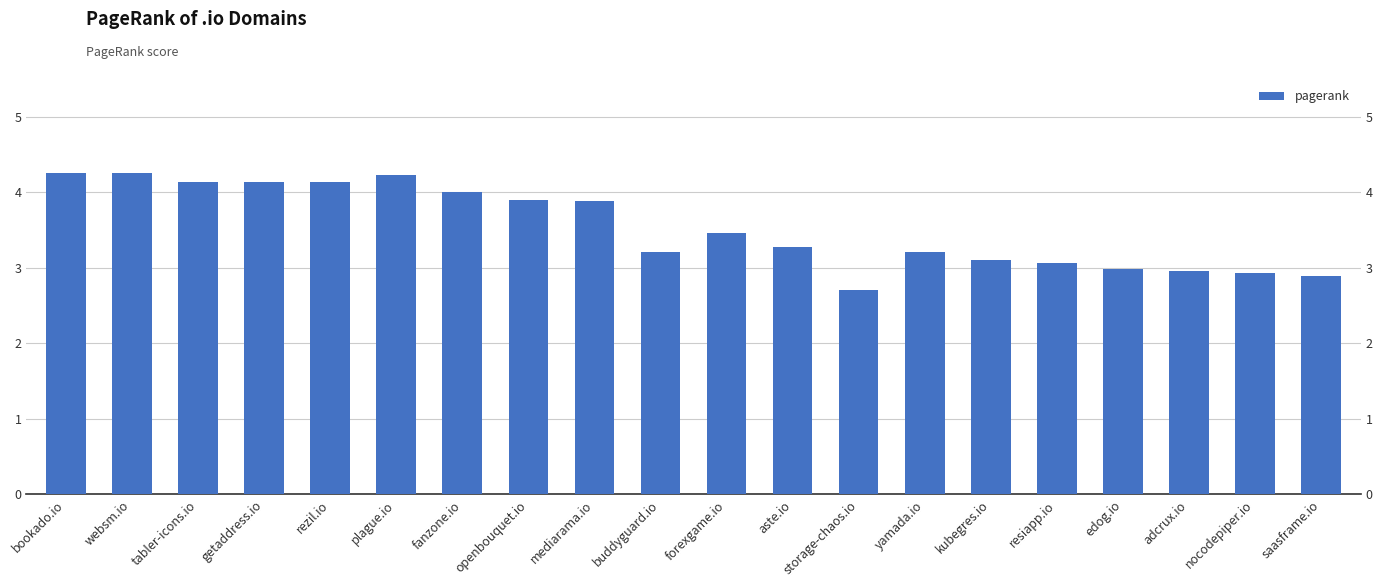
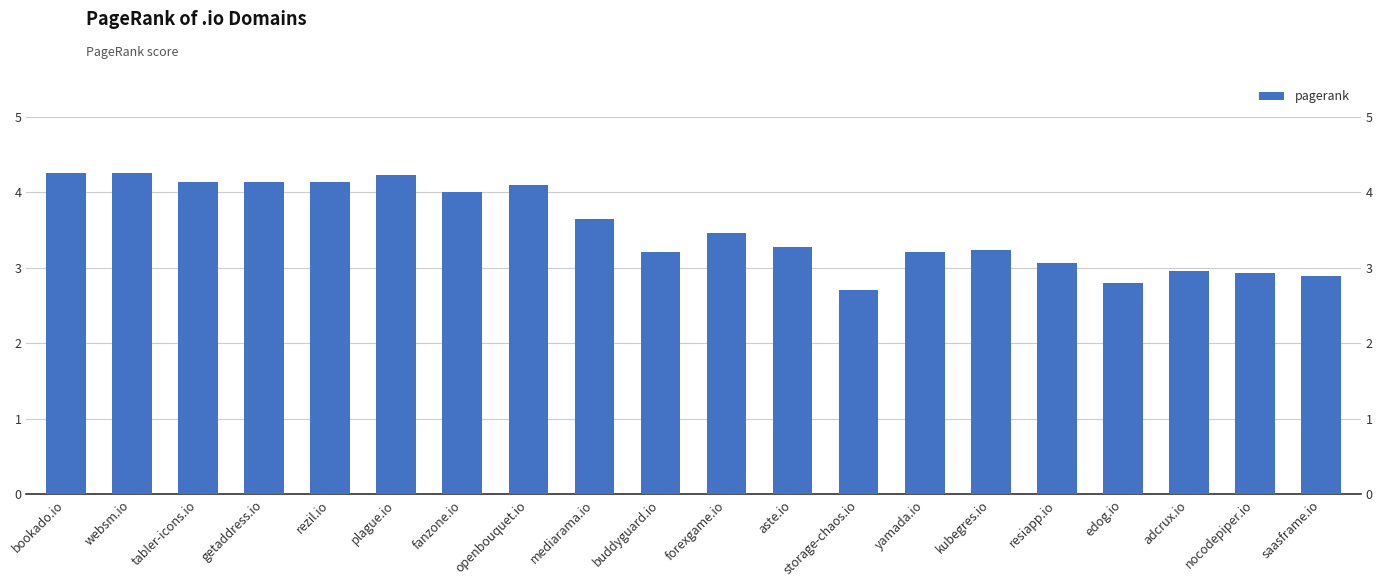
openbouquet.io: 3.9 -> 4.1
mediarama.io: 3.9 -> 3.6
kubegres.io: 3.1 -> 3.2
edog.io: 3.0 -> 2.8
